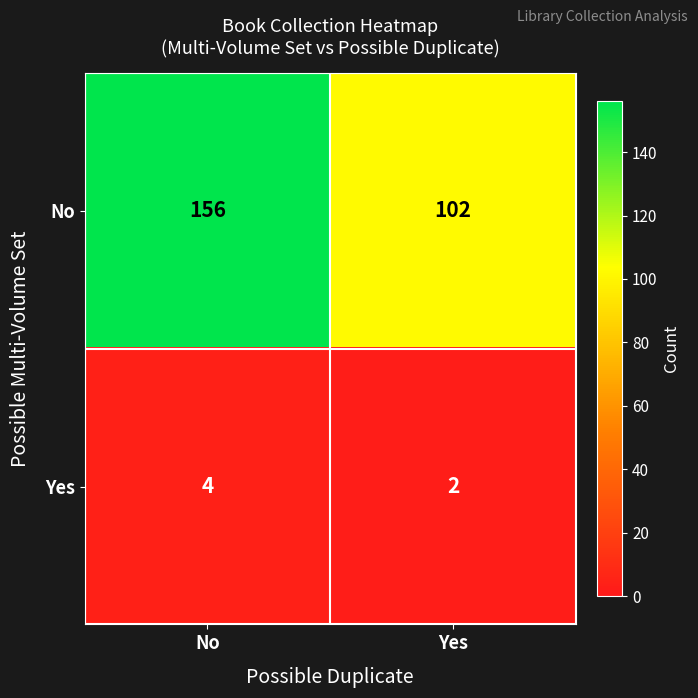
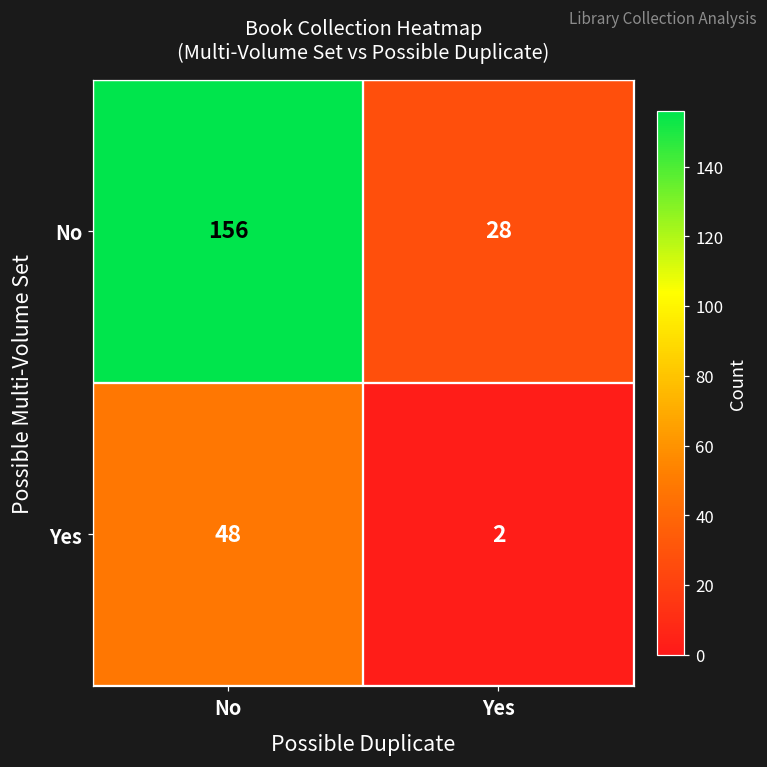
No, Yes: 102 -> 28
Yes, No: 4 -> 48
